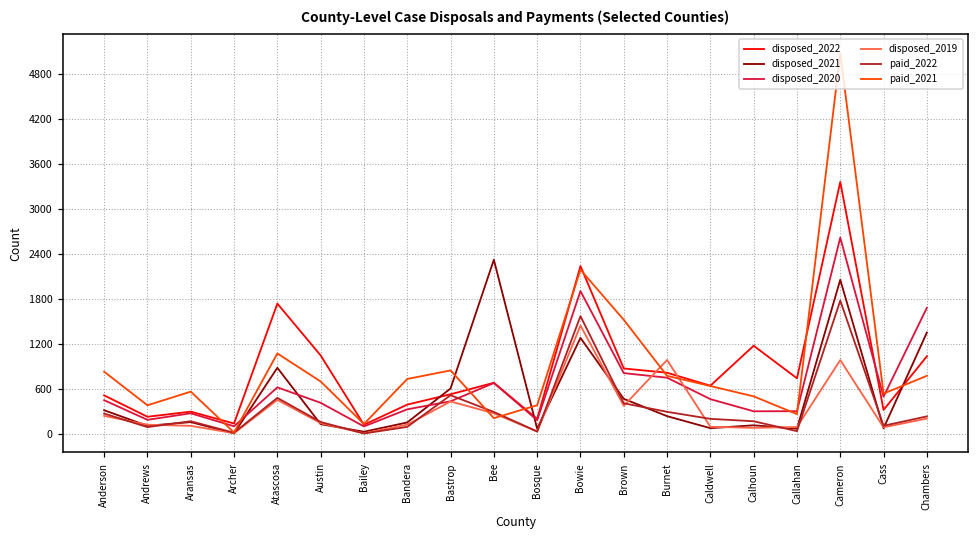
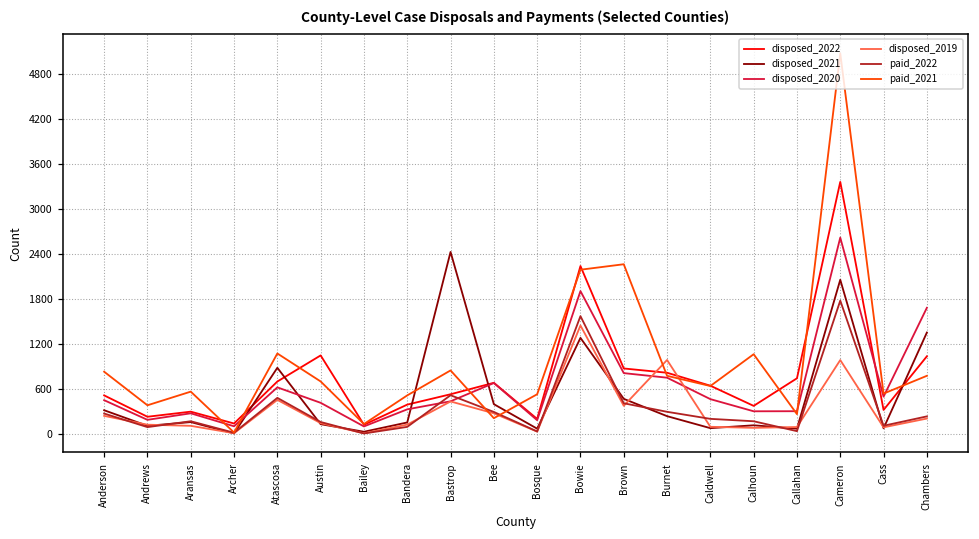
disposed_2022, Atascosa: 1700 -> 700
paid_2021, Bandera: 700 -> 500
disposed_2021, Bastrop: 600 -> 2400
disposed_2021, Bee: 2300 -> 400
paid_2021, Bosque: 400 -> 500
paid_2021, Brown: 1500 -> 2300
disposed_2022, Calhoun: 1200 -> 400
paid_2021, Calhoun: 500 -> 1100
